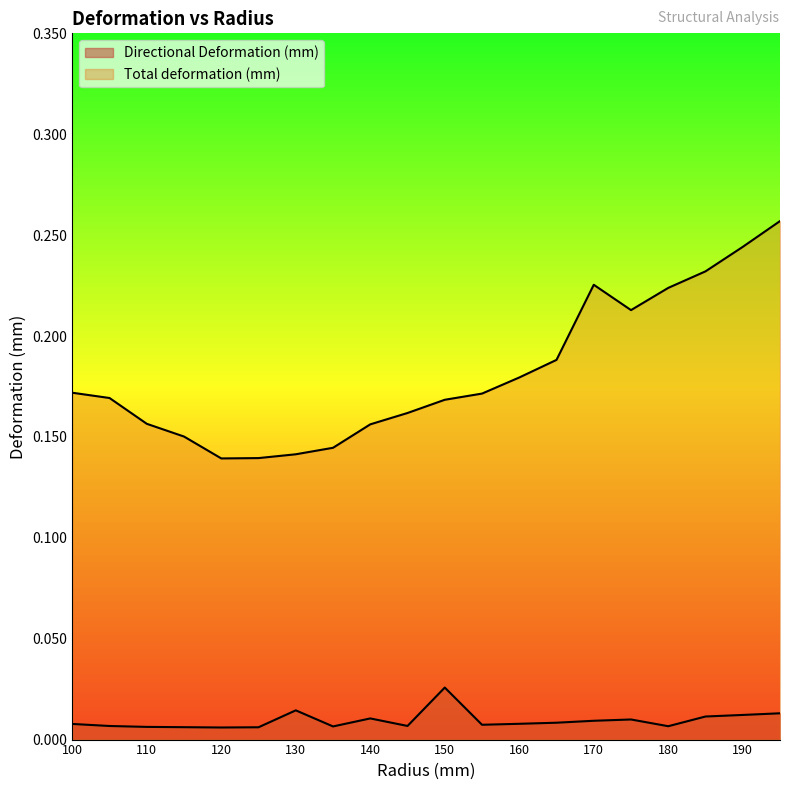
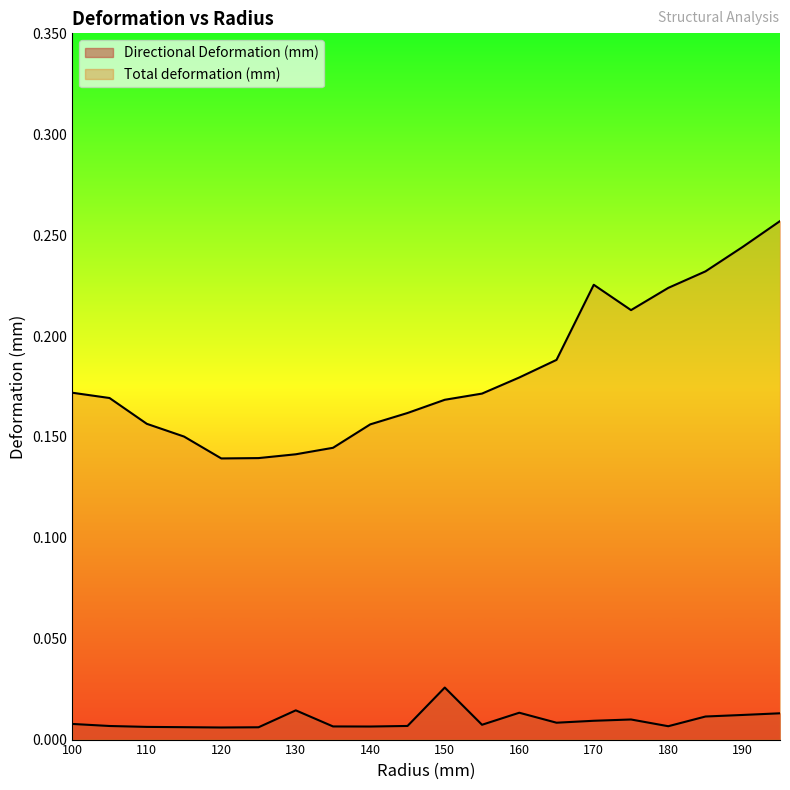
Directional Deformation (mm), 140: 0.010 -> 0.006
Directional Deformation (mm), 160: 0.008 -> 0.013
